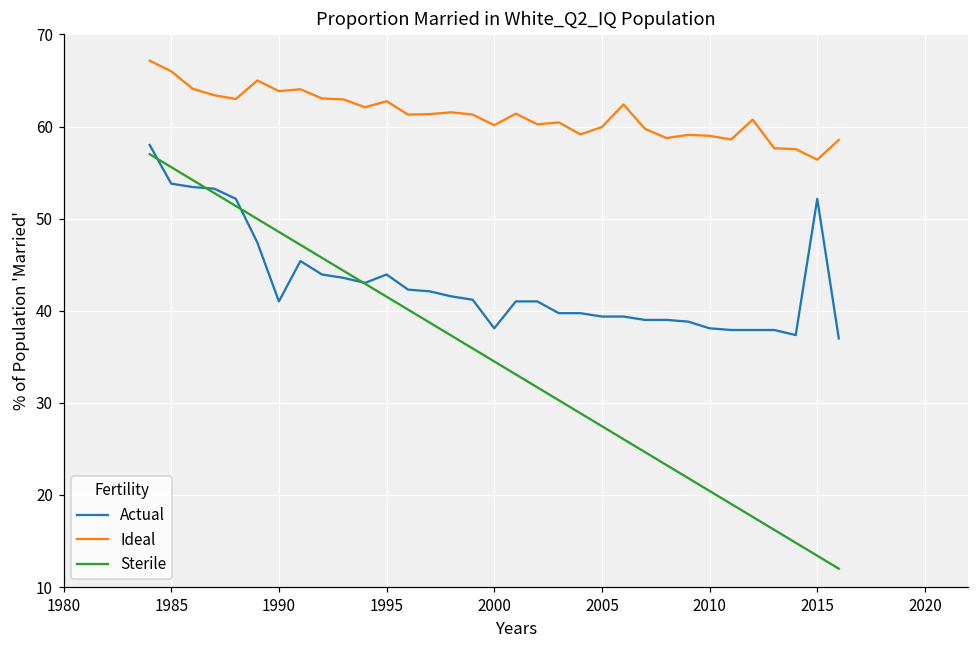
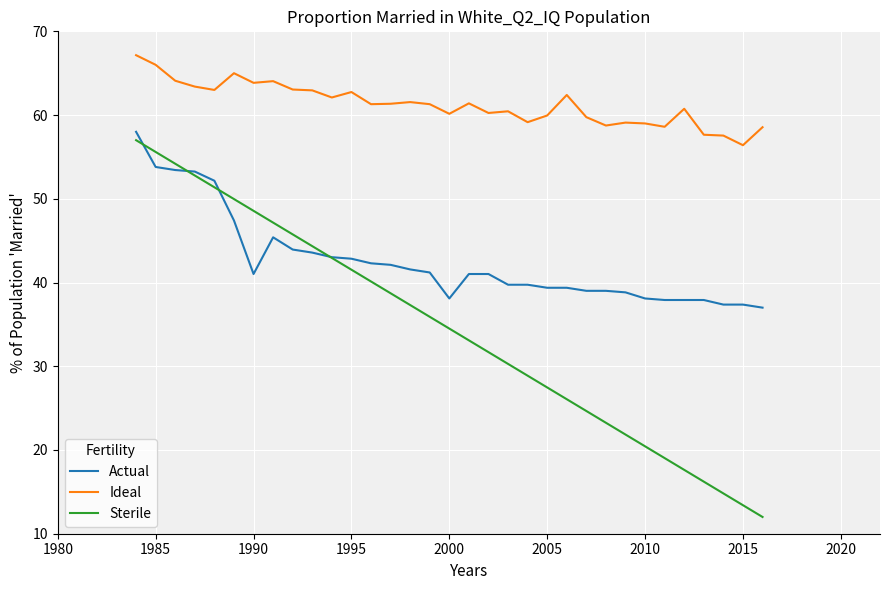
Actual, 1995: 44 -> 43
Actual, 2015: 52 -> 37
